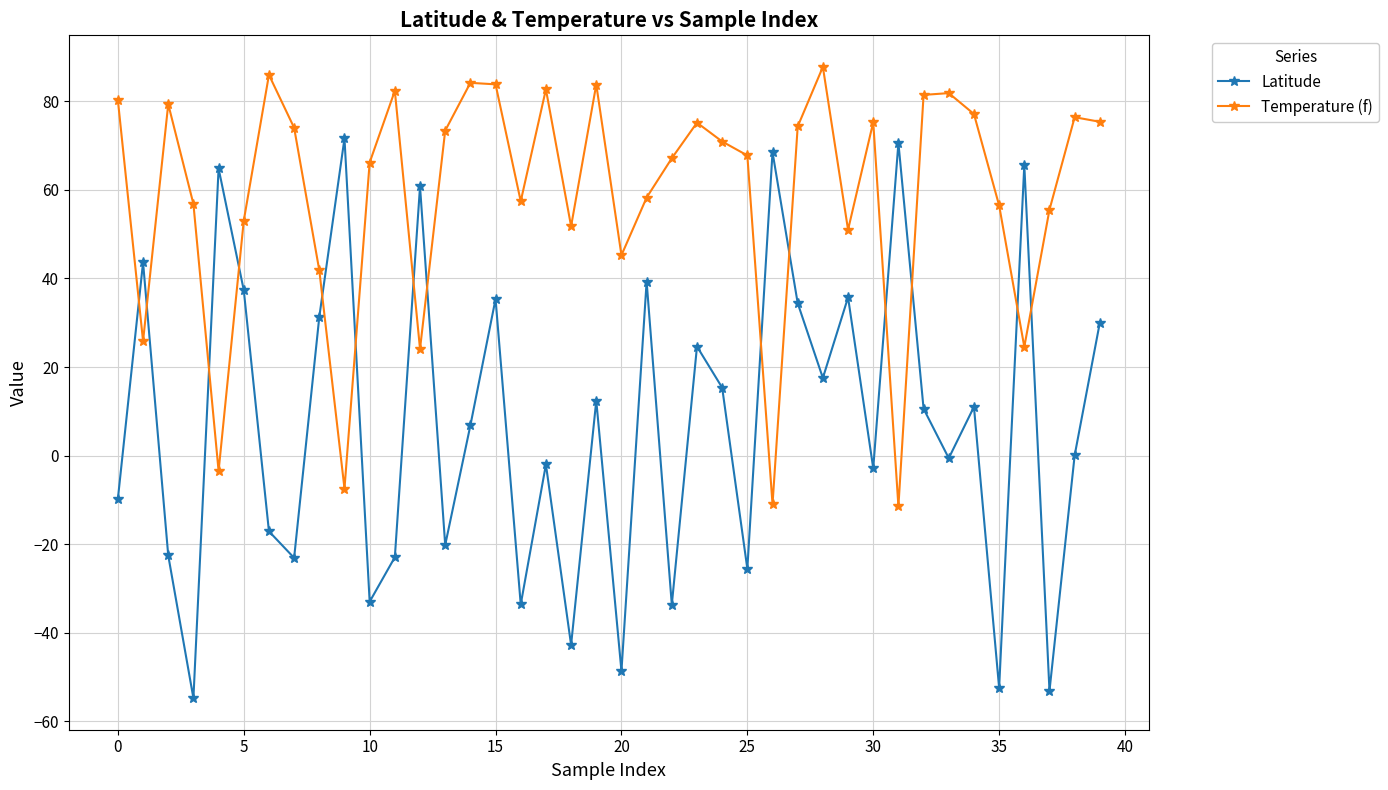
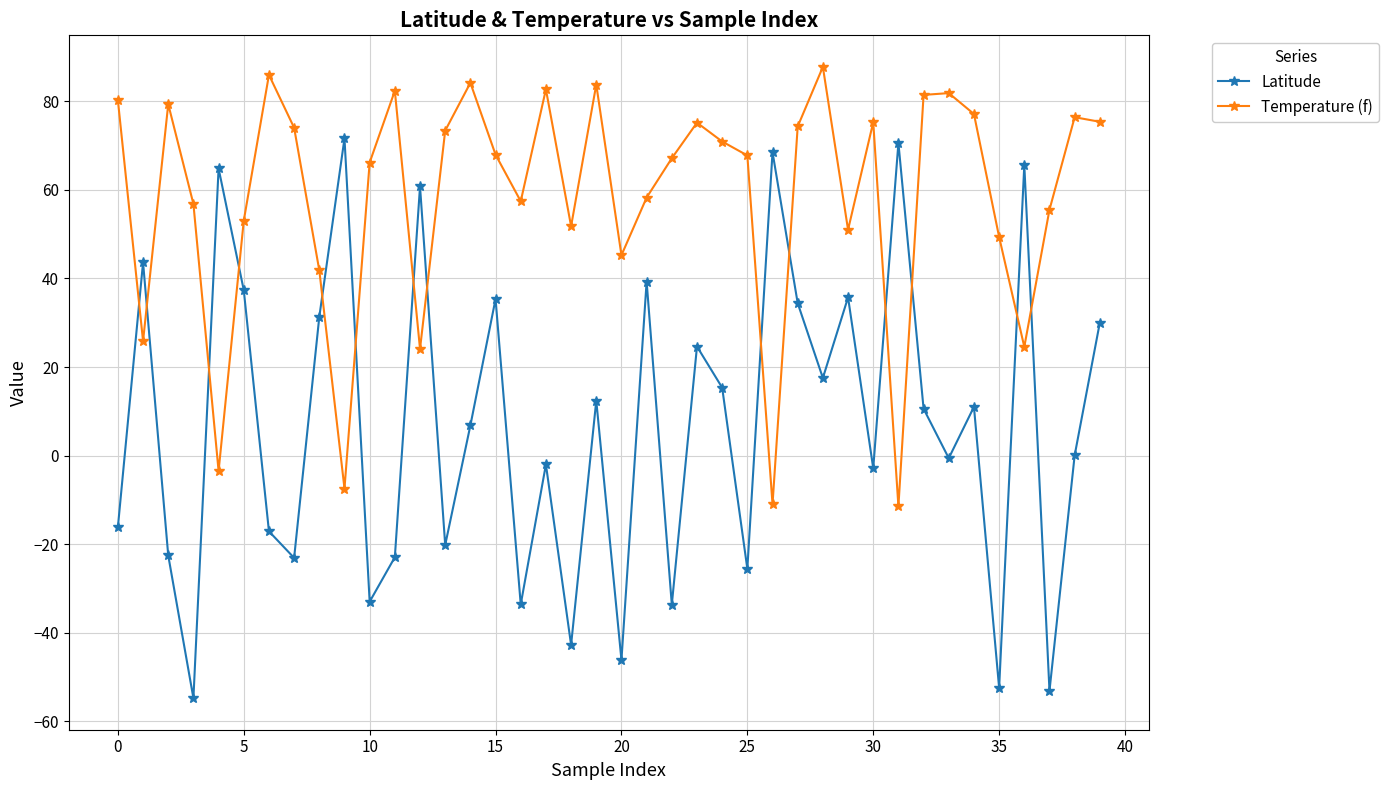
Latitude, 0: -10 -> -16
Temperature (f), 15: 84 -> 68
Latitude, 20: -49 -> -46
Temperature (f), 35: 56 -> 49
